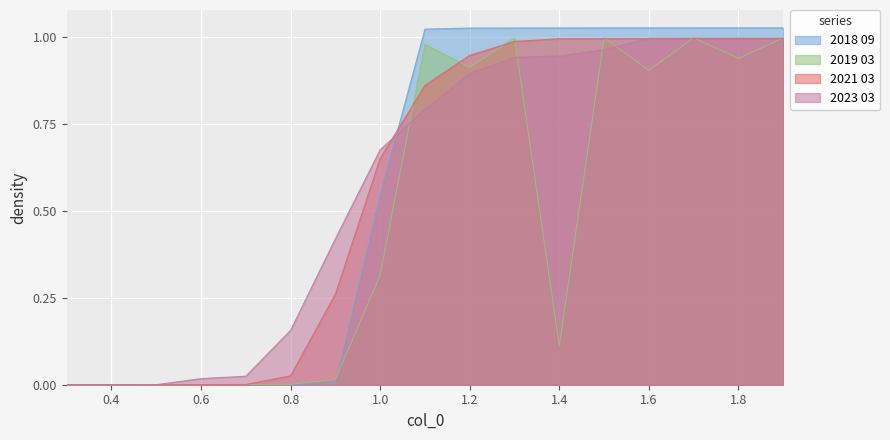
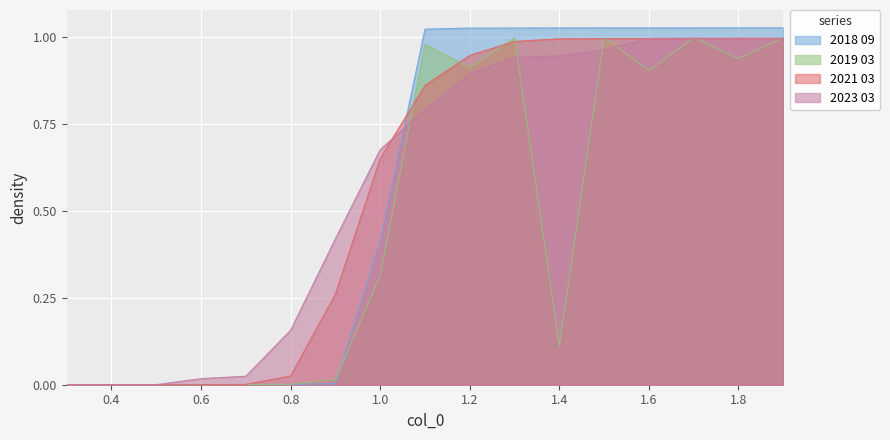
2018 09, 1.0: 0.55 -> 0.41
